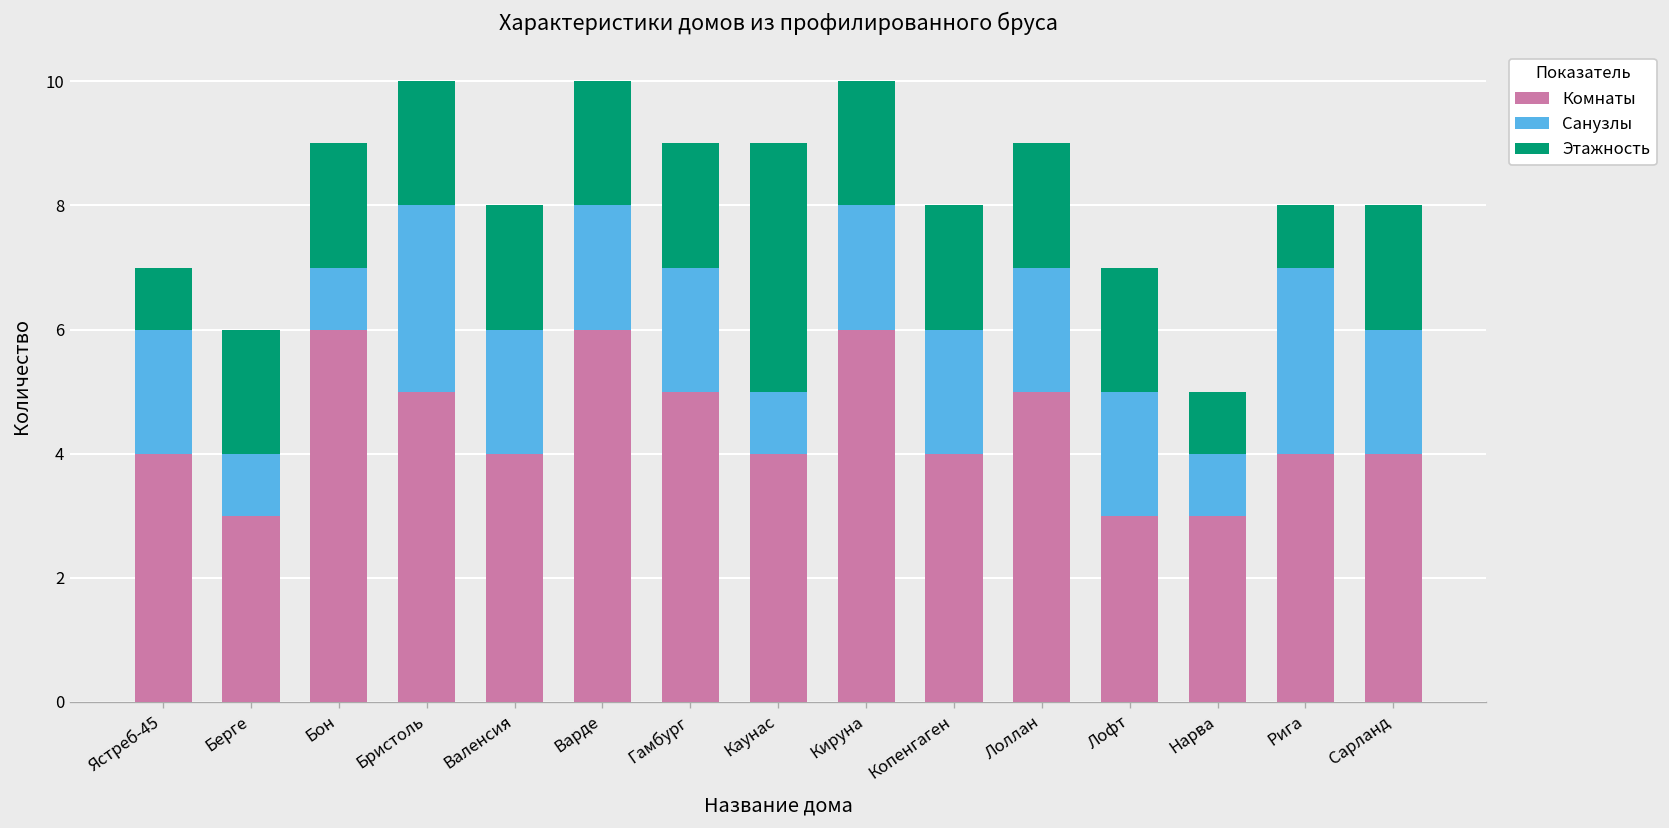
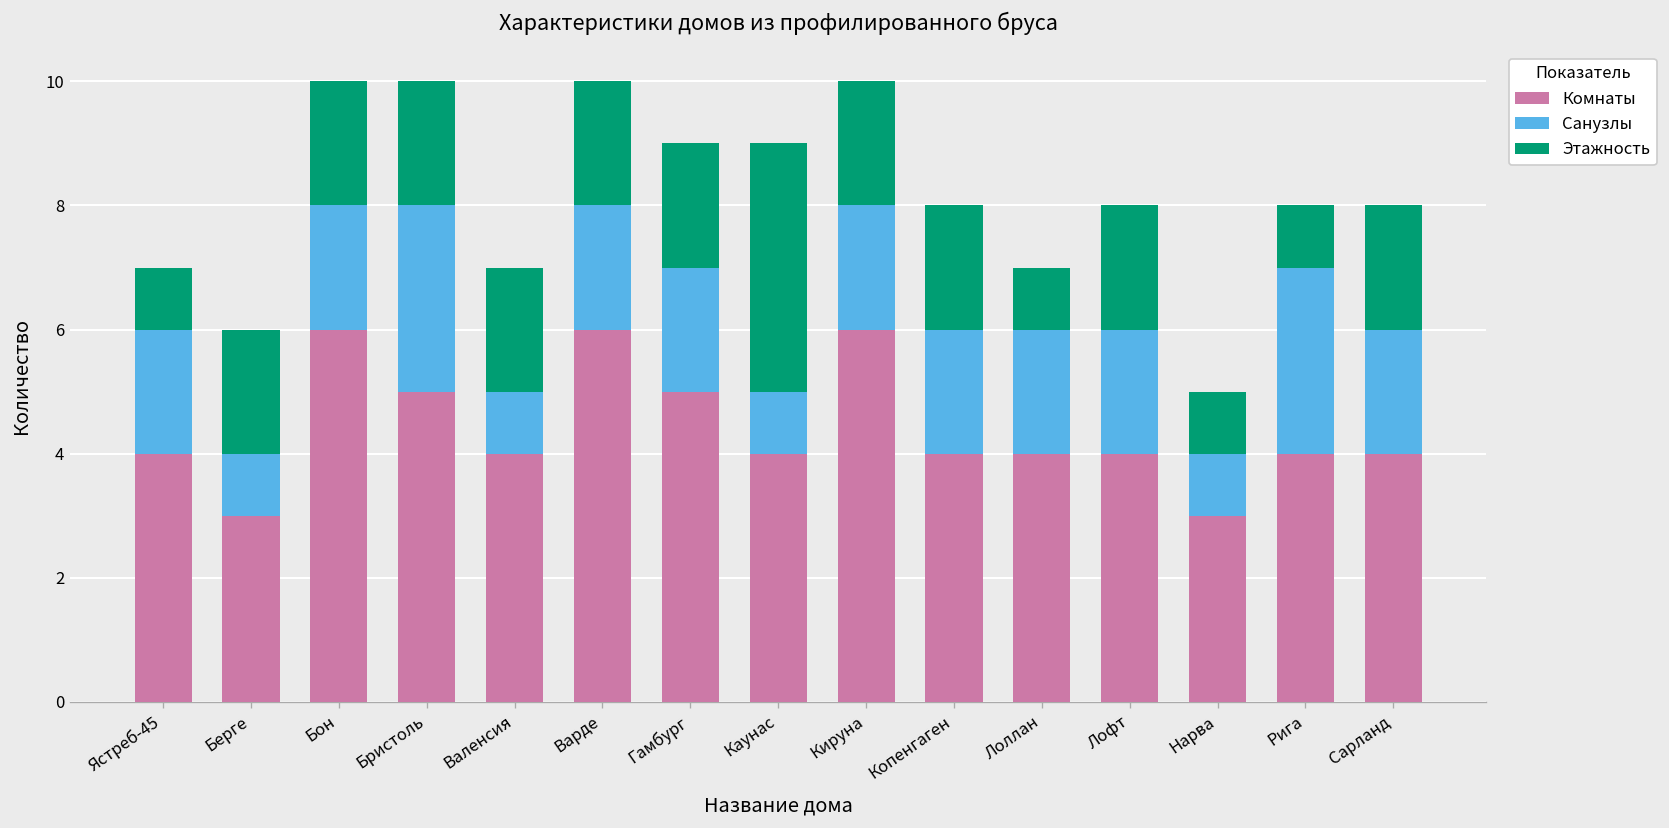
Санузлы, Бон: 1 -> 2
Санузлы, Валенсия: 2 -> 1
Комнаты, Лоллан: 5 -> 4
Этажность, Лоллан: 2 -> 1
Комнаты, Лофт: 3 -> 4
